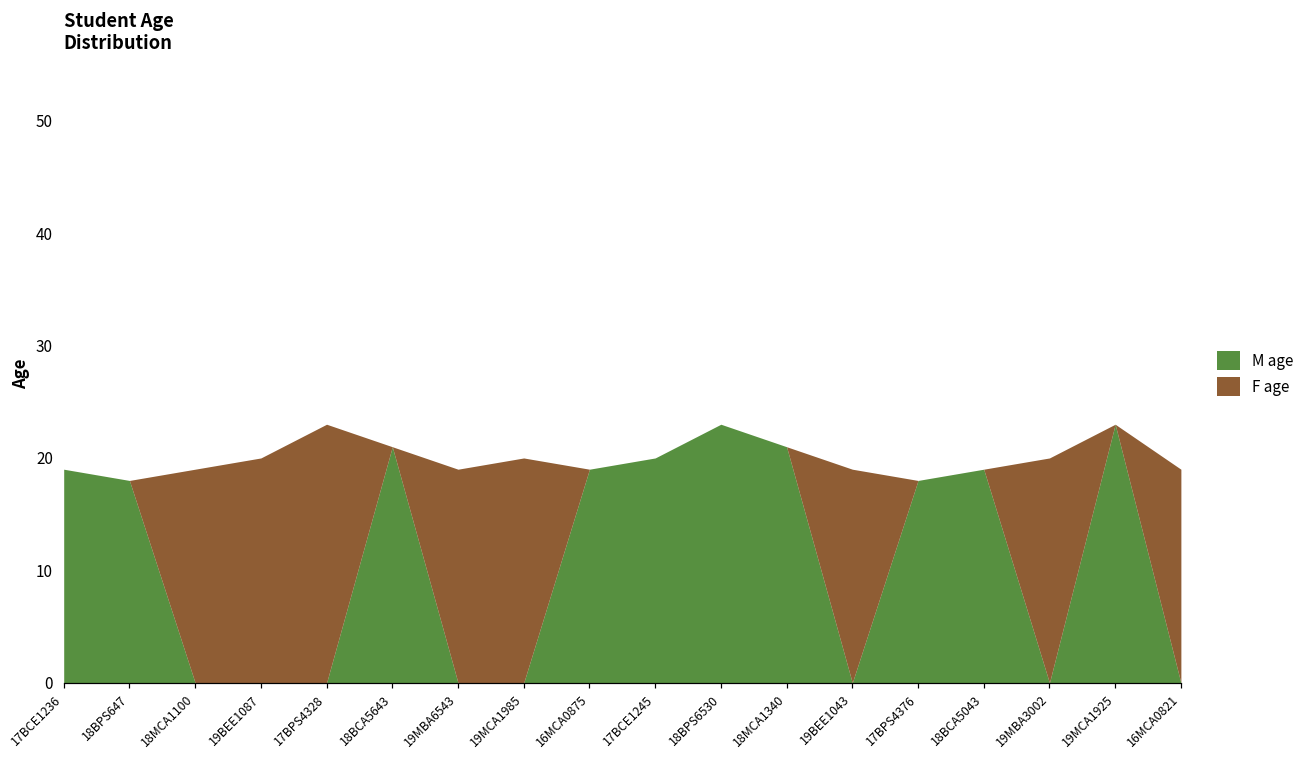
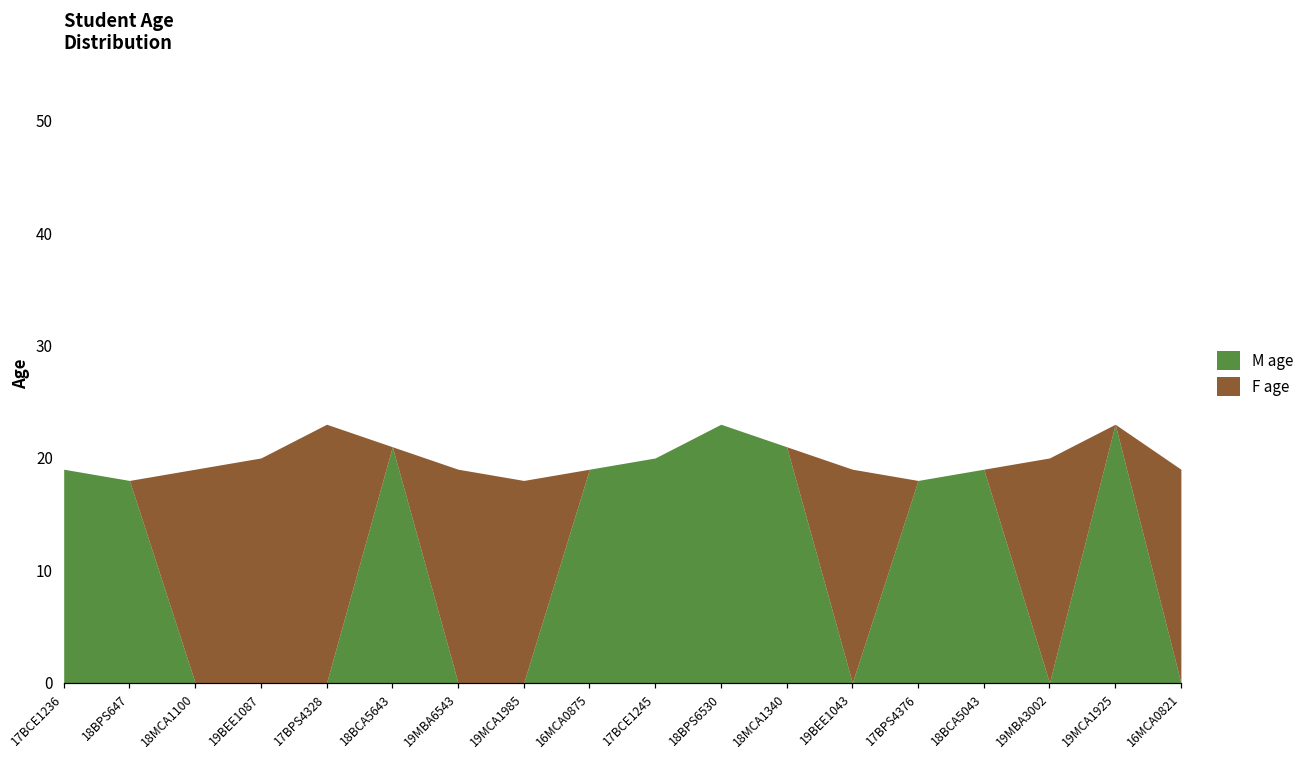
F age, 19MCA1985: 20 -> 18
